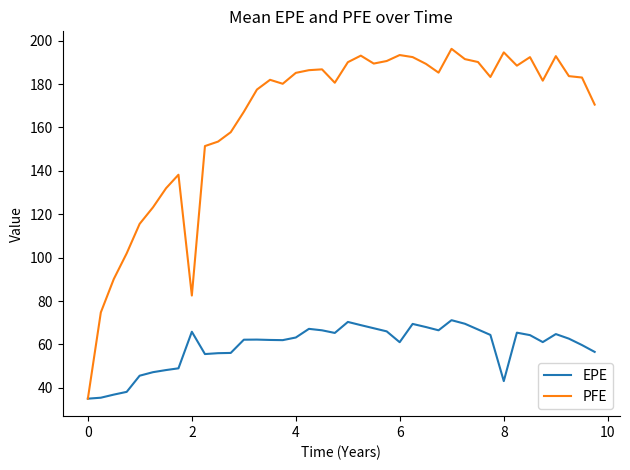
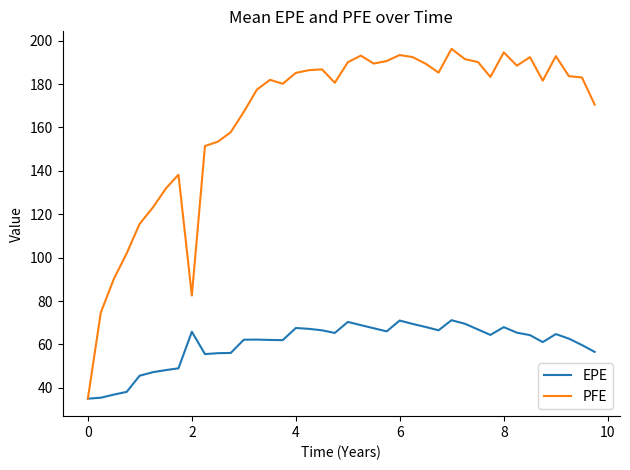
EPE, 4: 63 -> 68
EPE, 6: 61 -> 71
EPE, 8: 43 -> 68
